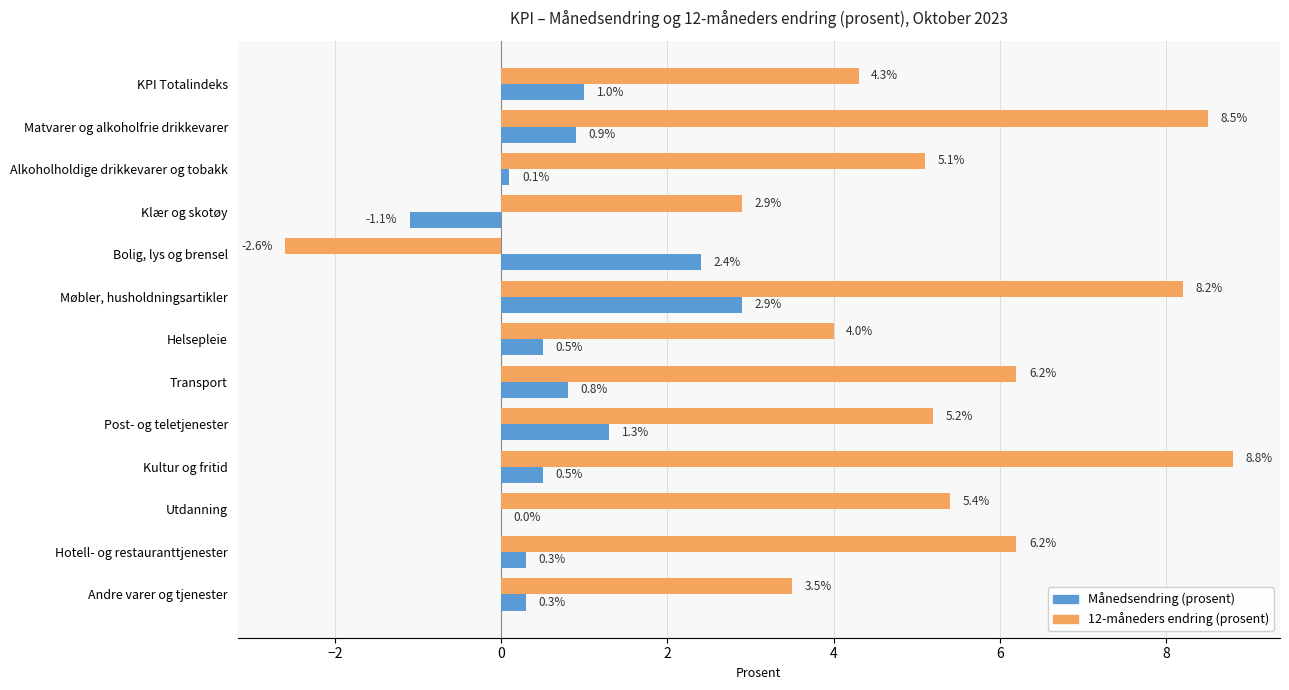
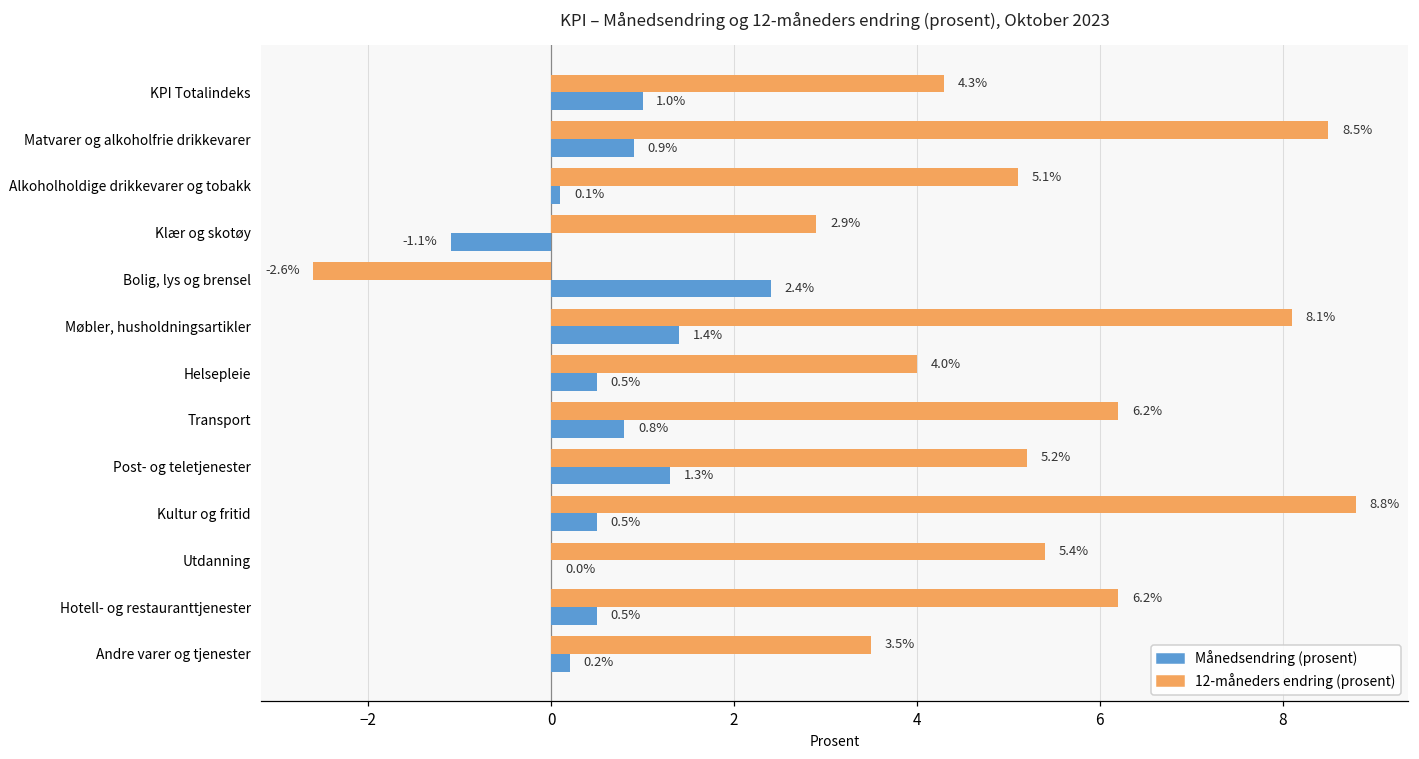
12-måneders endring (prosent), Møbler, husholdningsartikler: 8.2% -> 8.1%
Månedsendring (prosent), Møbler, husholdningsartikler: 2.9% -> 1.4%
Månedsendring (prosent), Hotell- og restauranttjenester: 0.3% -> 0.5%
Månedsendring (prosent), Andre varer og tjenester: 0.3% -> 0.2%
